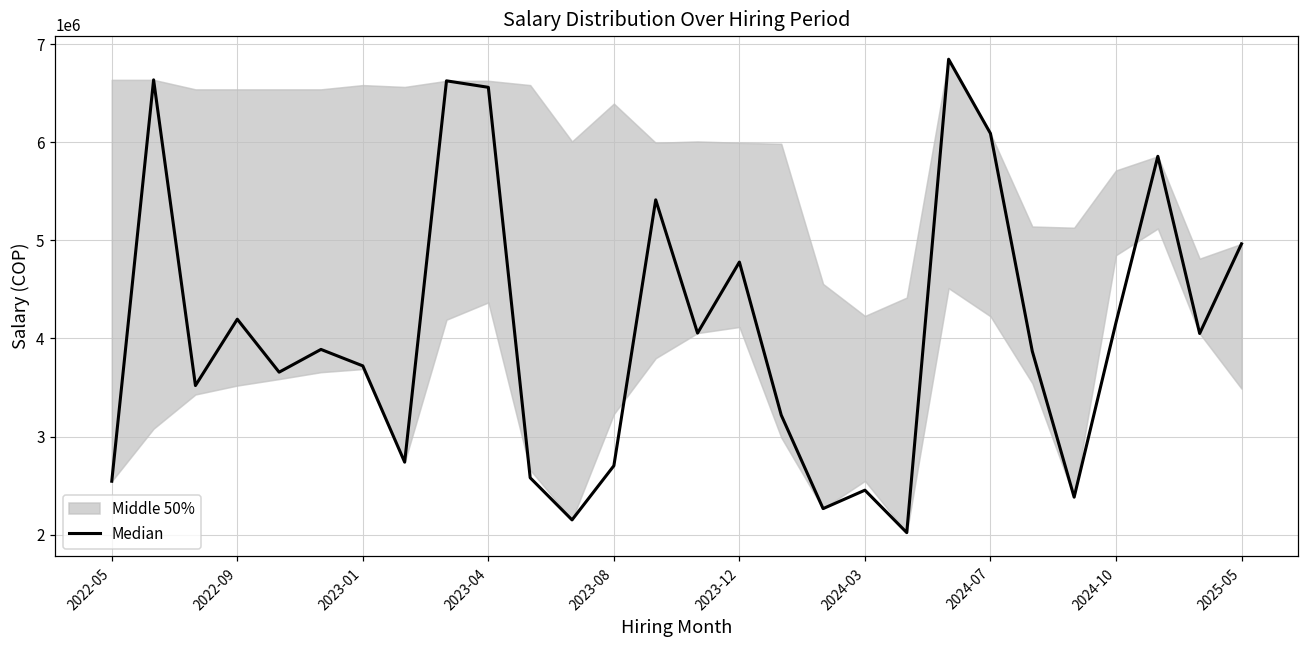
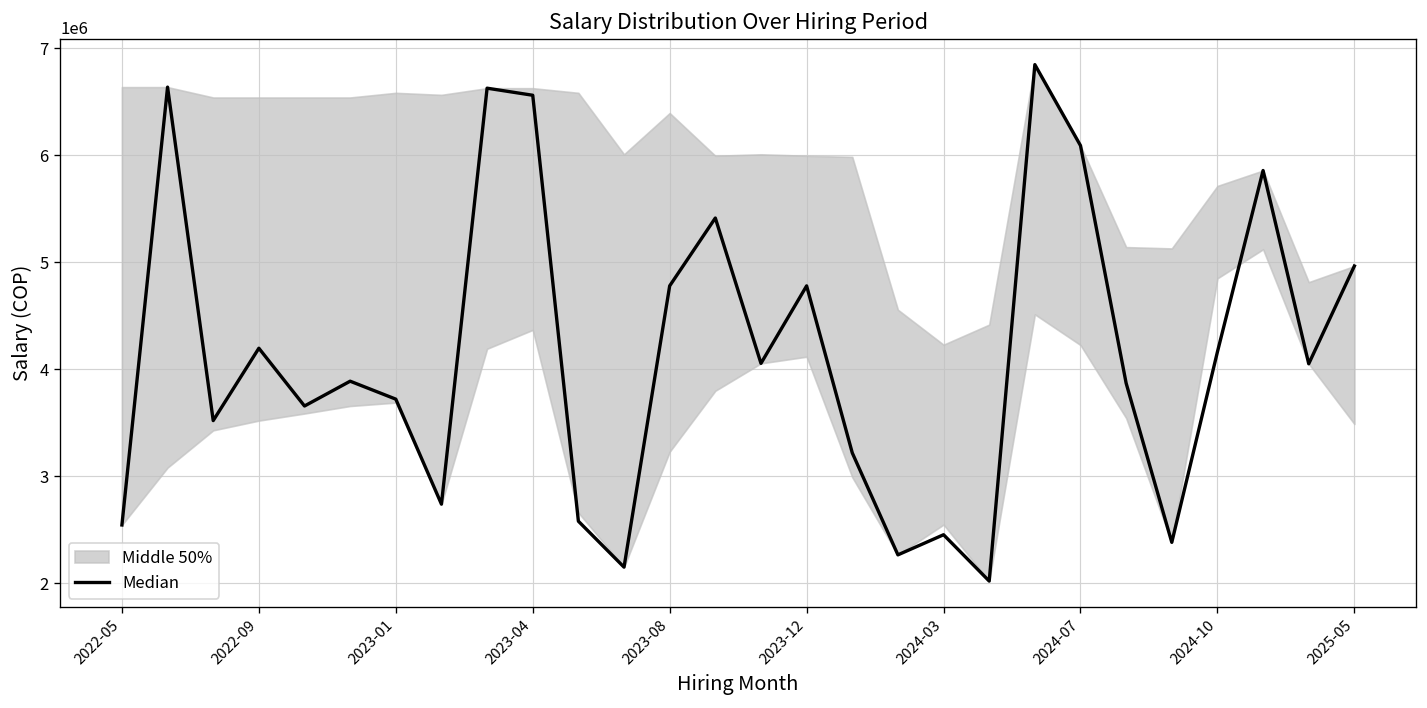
Median, 2023-08: 2700000 -> 4800000
